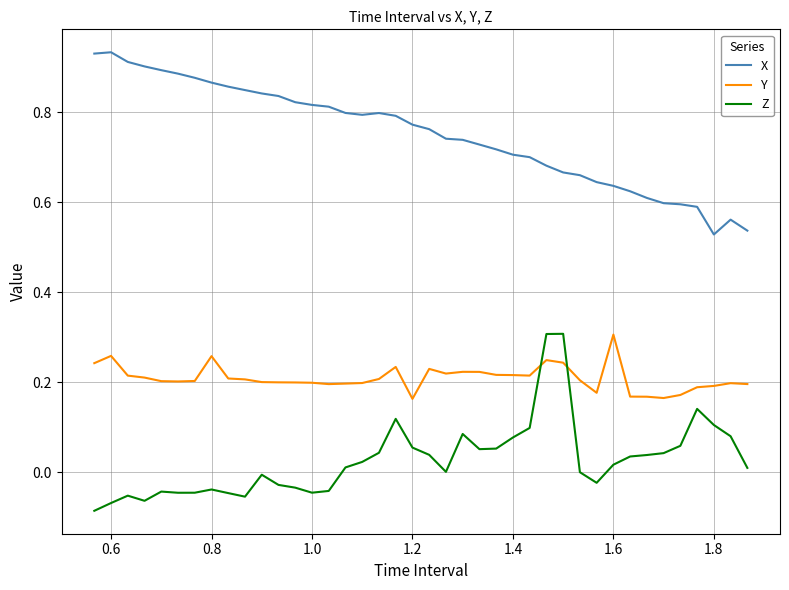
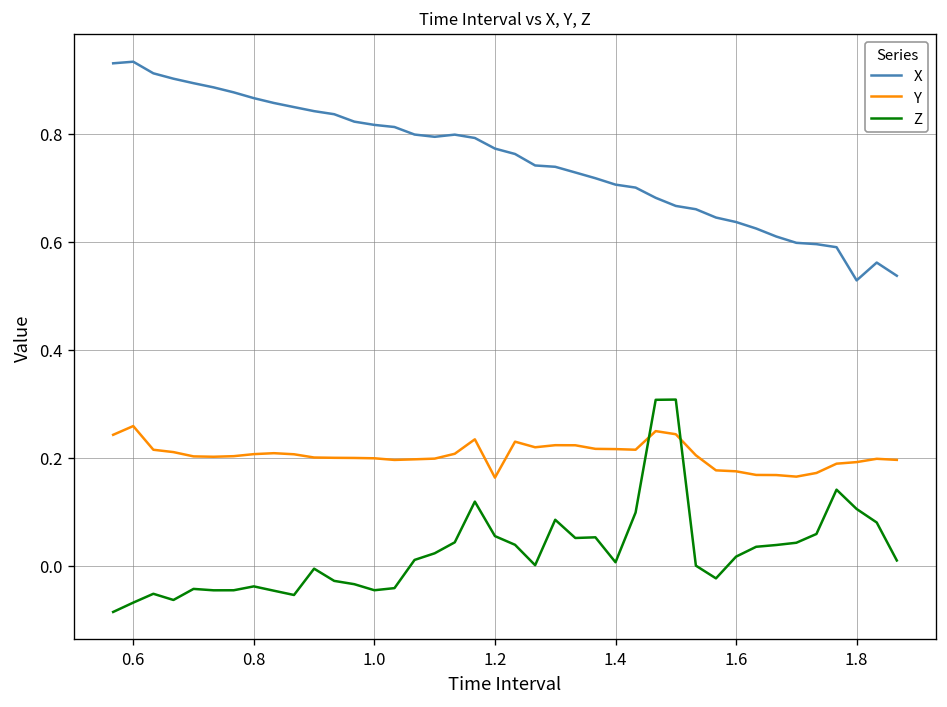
Y, 0.8: 0.26 -> 0.21
Z, 1.4: 0.08 -> 0.01
Y, 1.6: 0.31 -> 0.17
